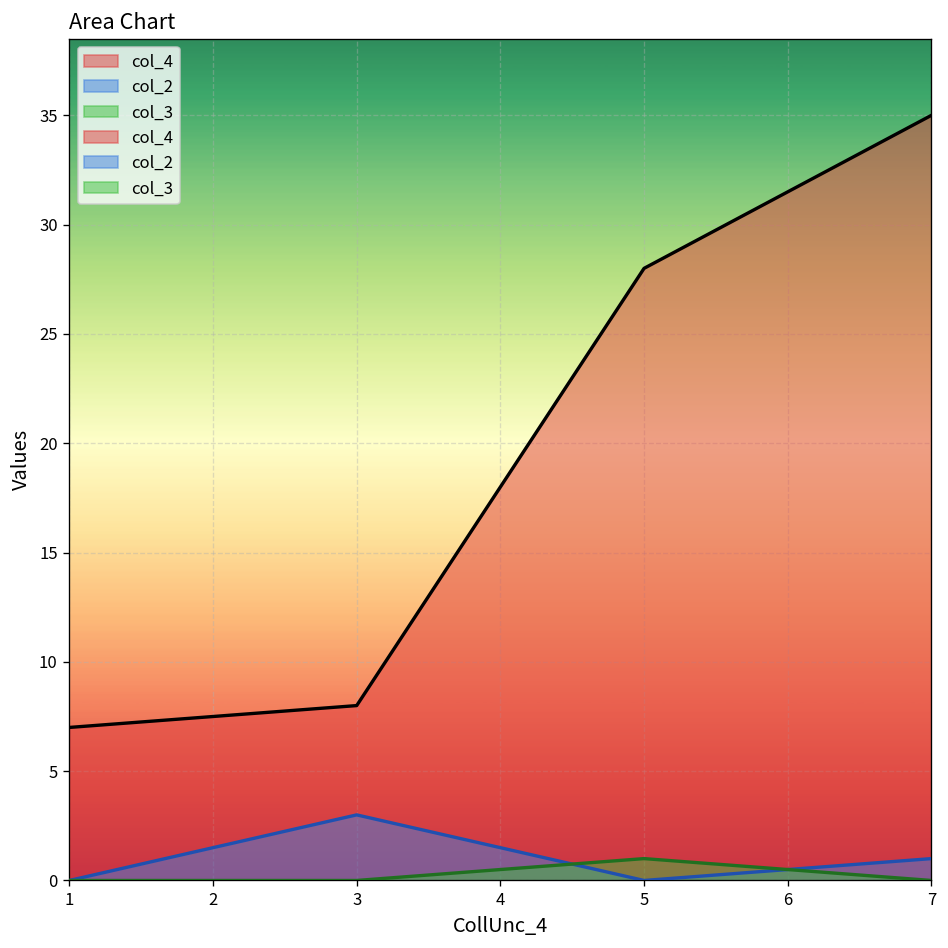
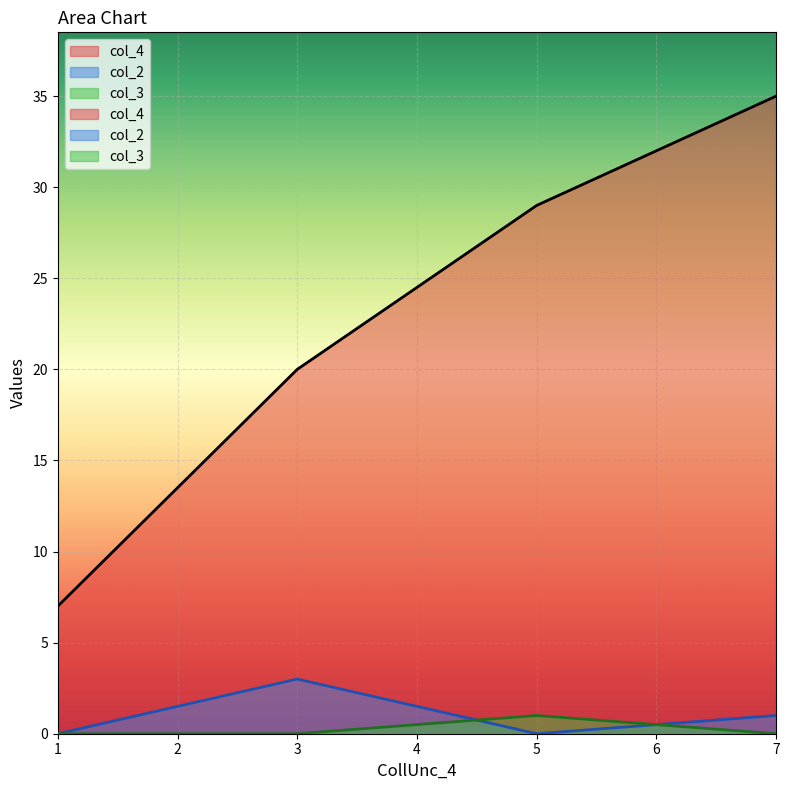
col_4, 3: 8 -> 20
col_4, 5: 28 -> 29
